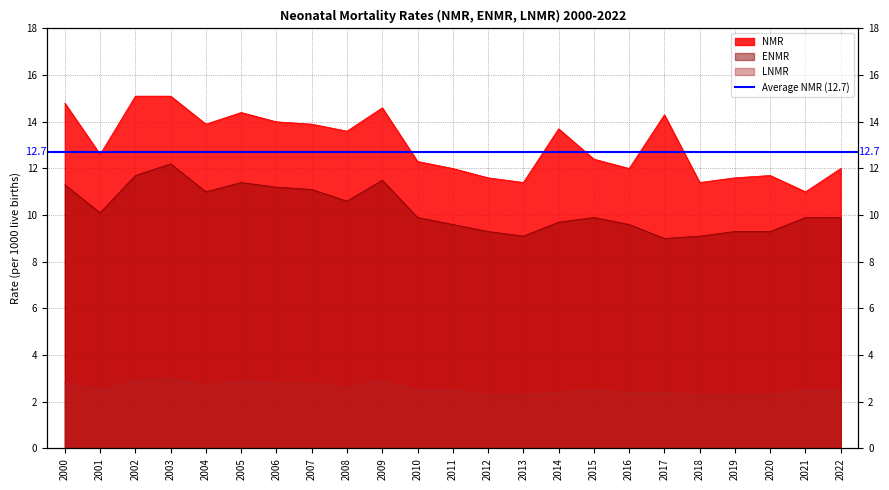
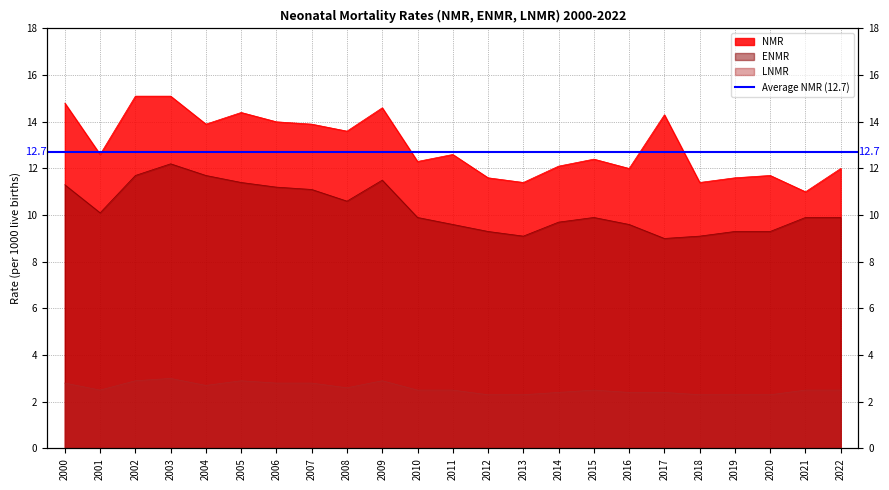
ENMR, 2004: 11.0 -> 11.7
NMR, 2011: 12.0 -> 12.6
NMR, 2014: 13.7 -> 12.1
